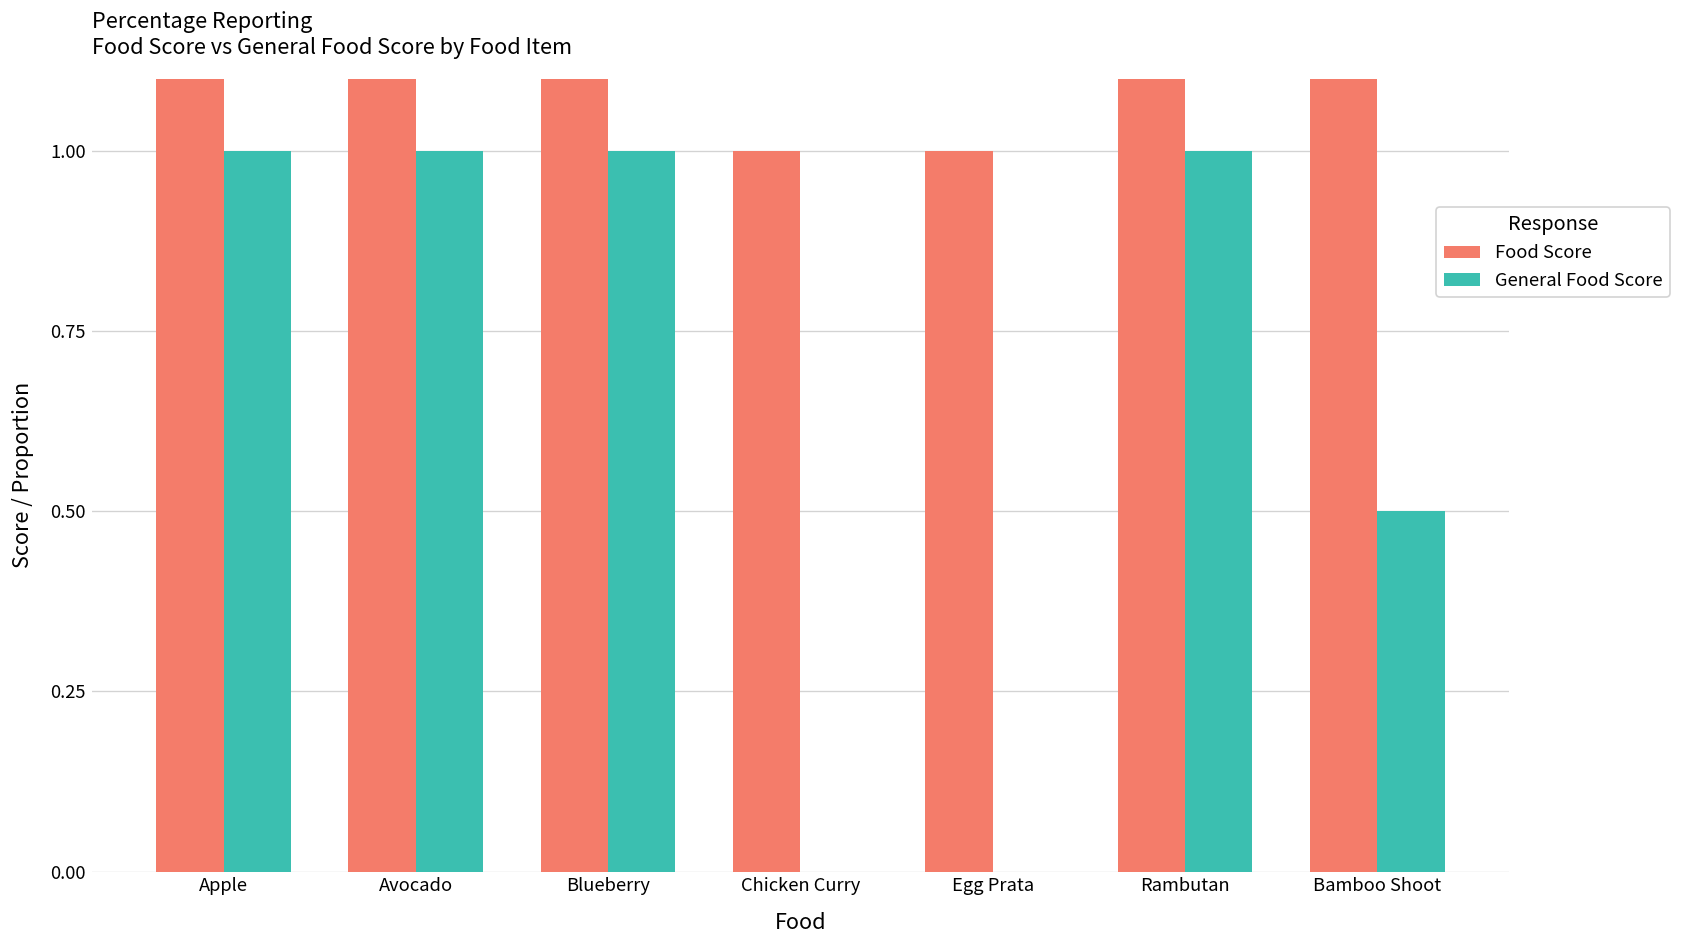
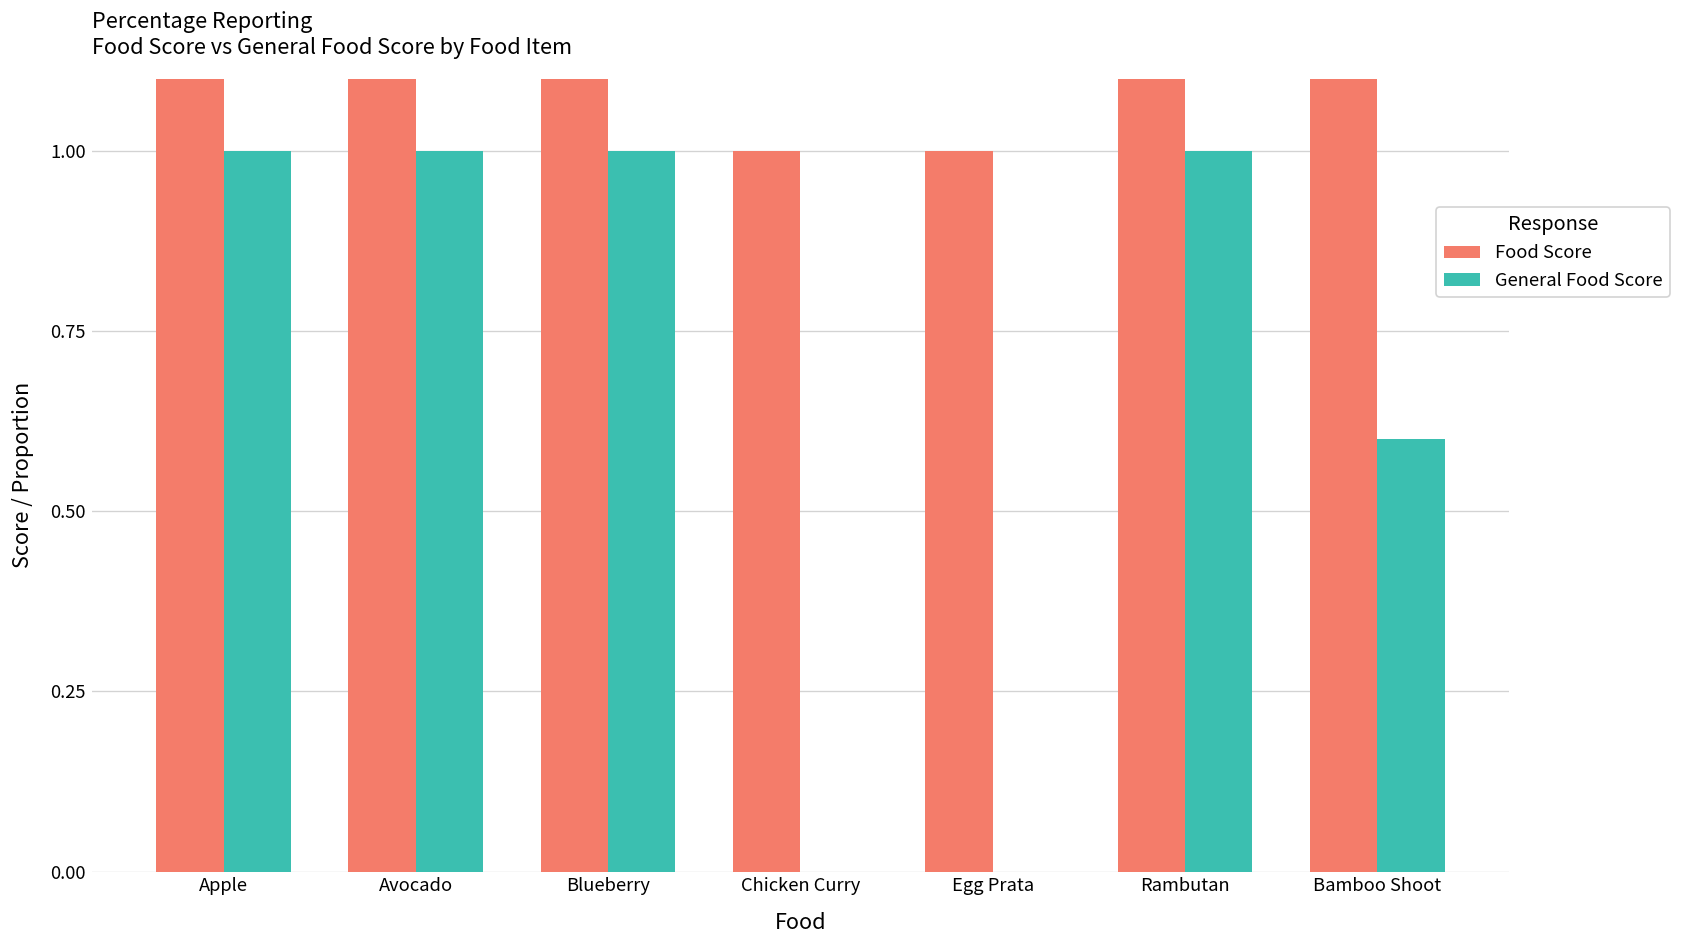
General Food Score, Bamboo Shoot: 0.5 -> 0.6
